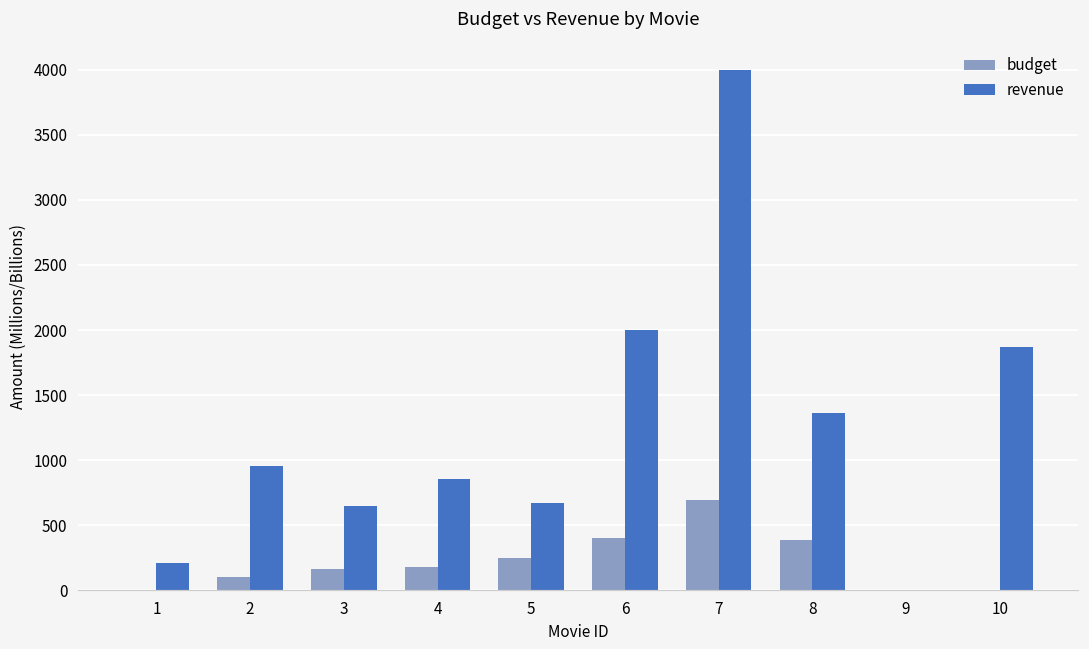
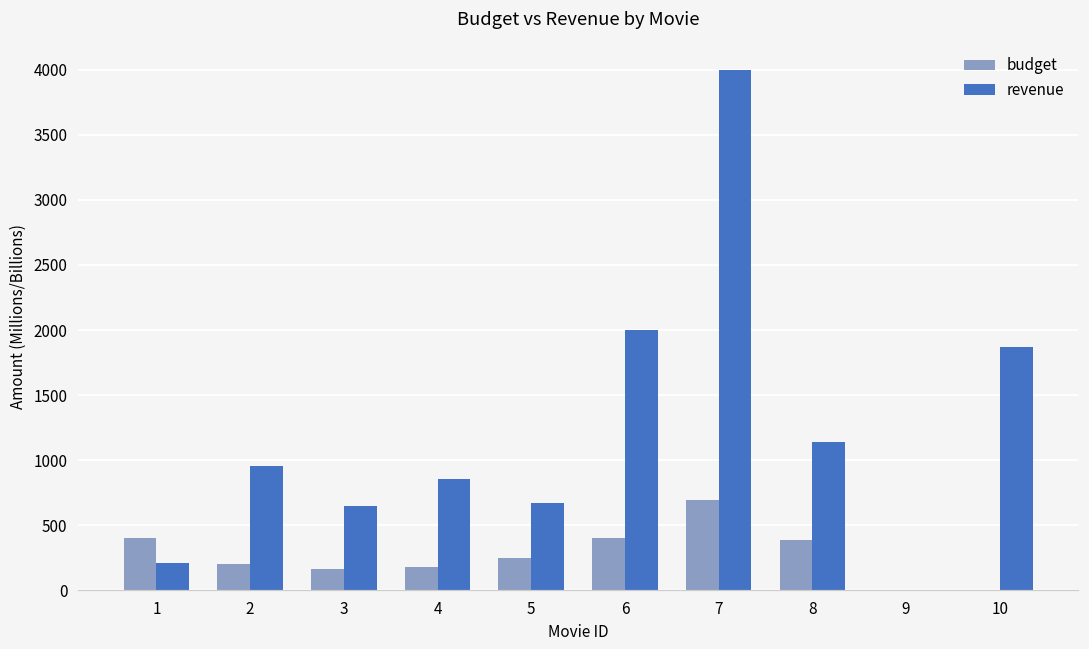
budget, 1: 0 -> 400
budget, 2: 110 -> 200
revenue, 8: 1360 -> 1140
